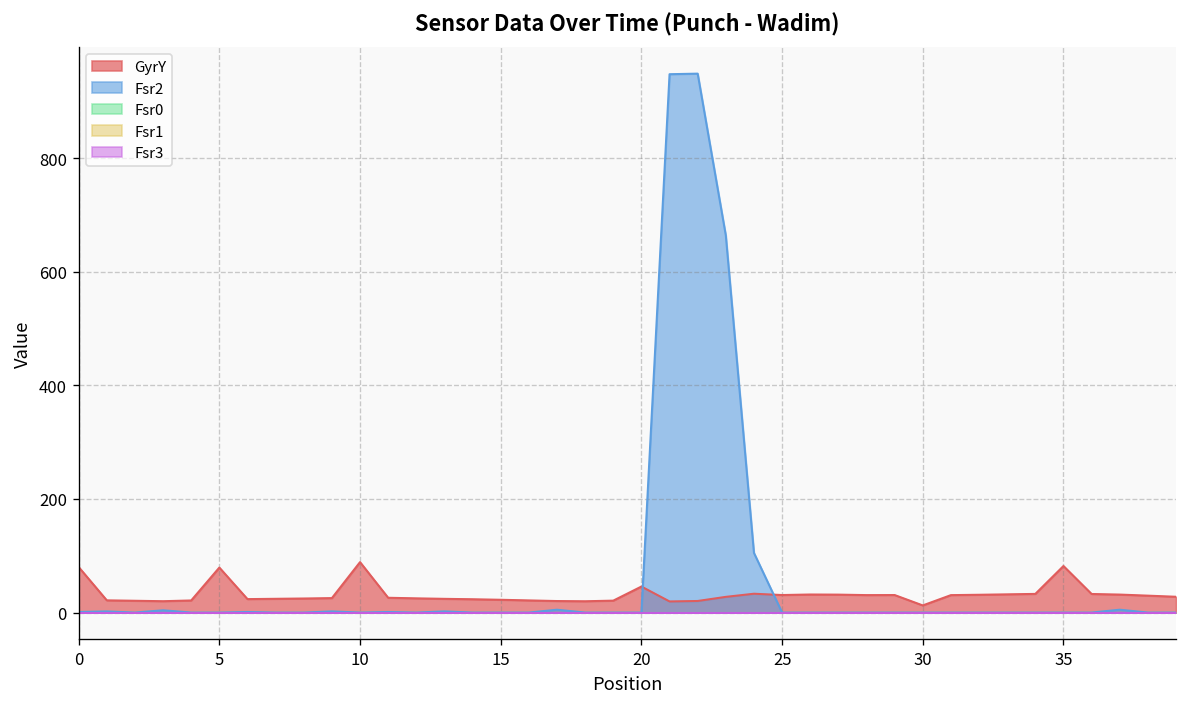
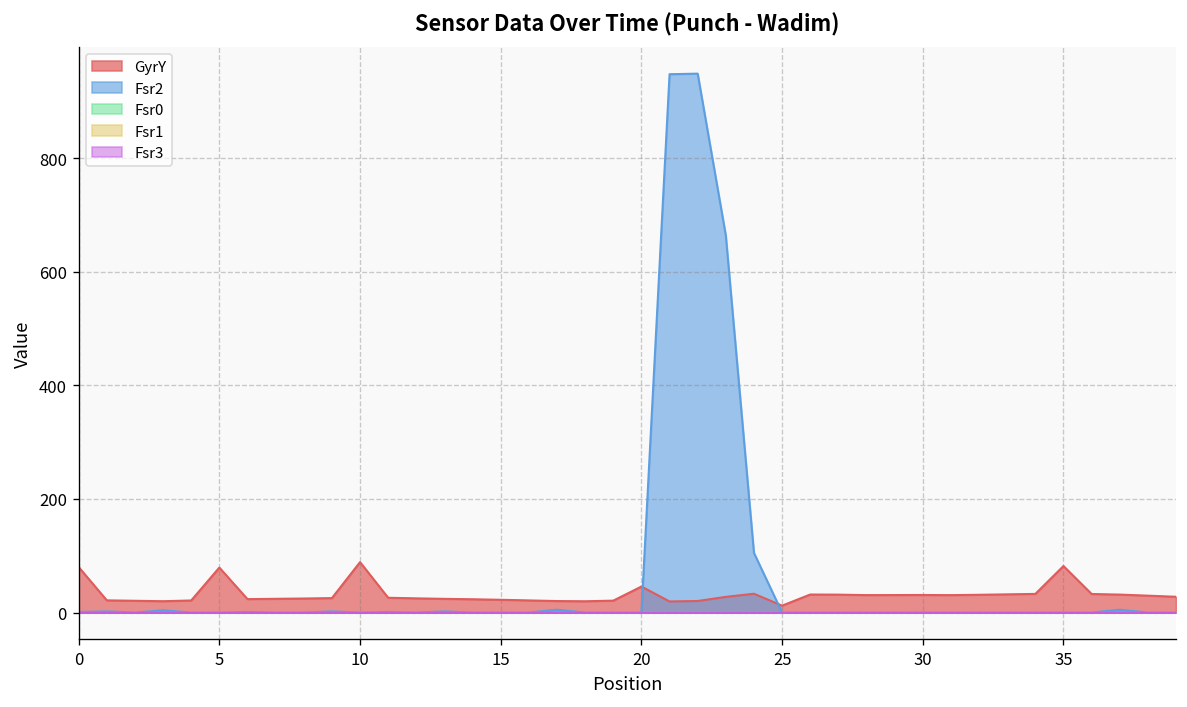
GyrY, 25: 30 -> 10
GyrY, 30: 10 -> 30
